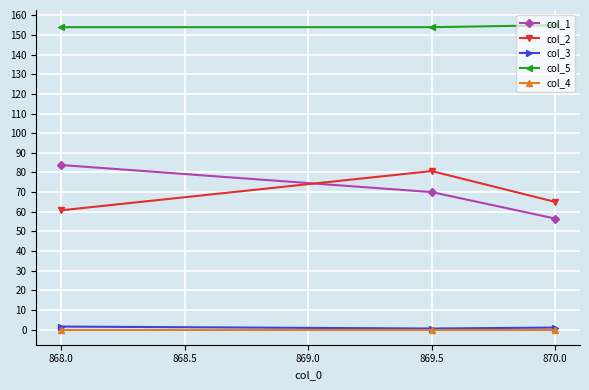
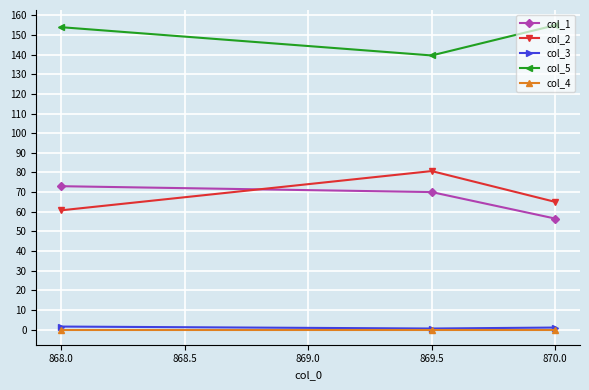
col_1, 868.0: 84 -> 73
col_5, 869.5: 154 -> 140
